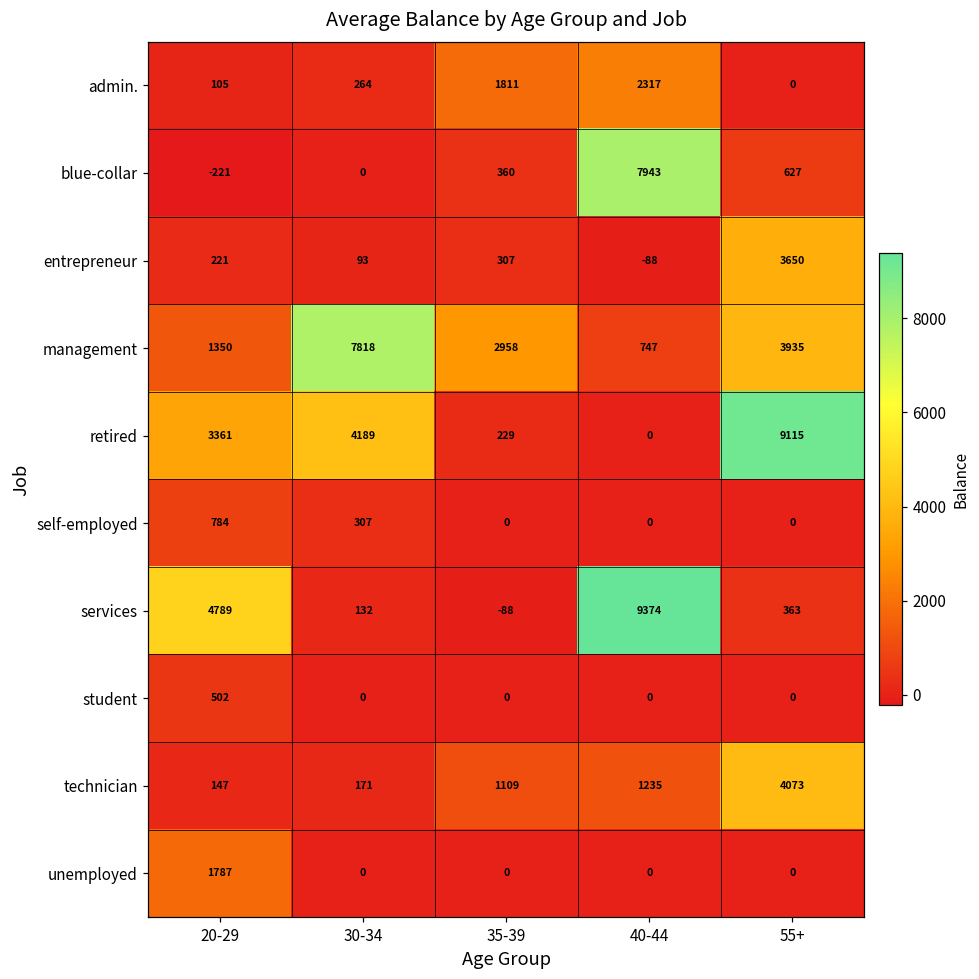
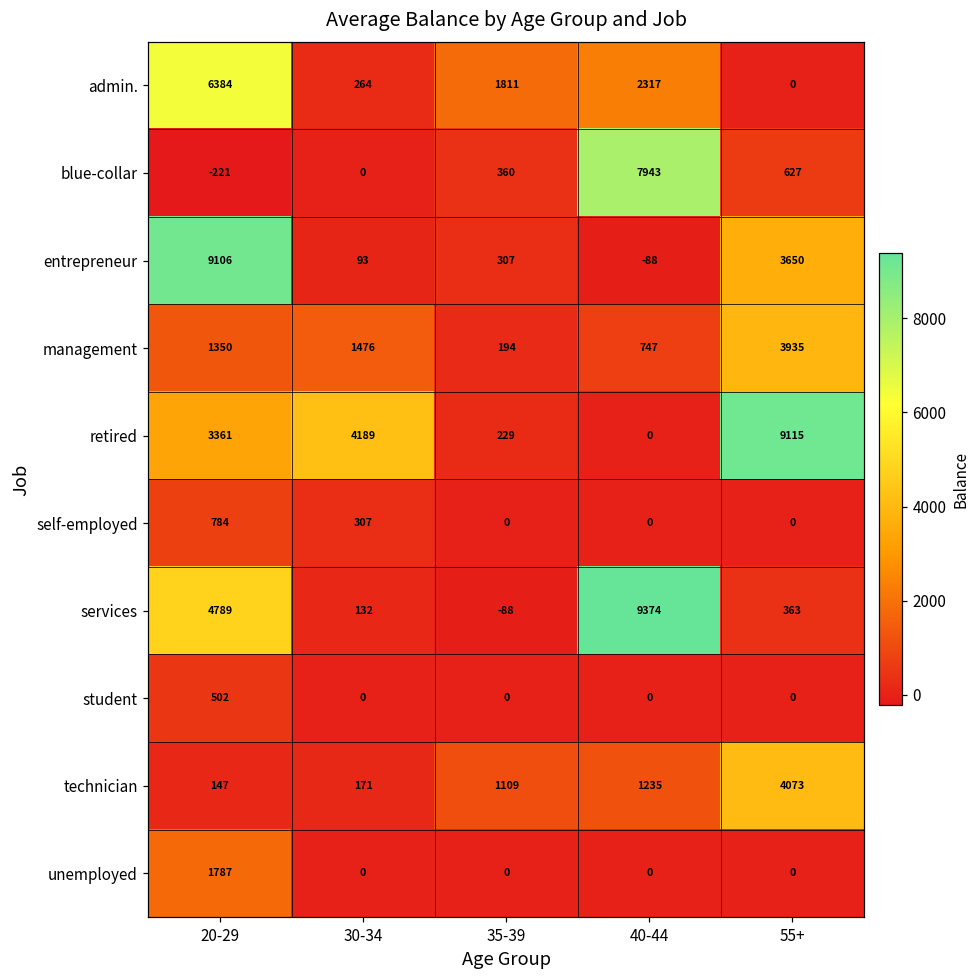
admin., 20-29: 105 -> 6384
entrepreneur, 20-29: 221 -> 9106
management, 30-34: 7818 -> 1476
management, 35-39: 2958 -> 194
